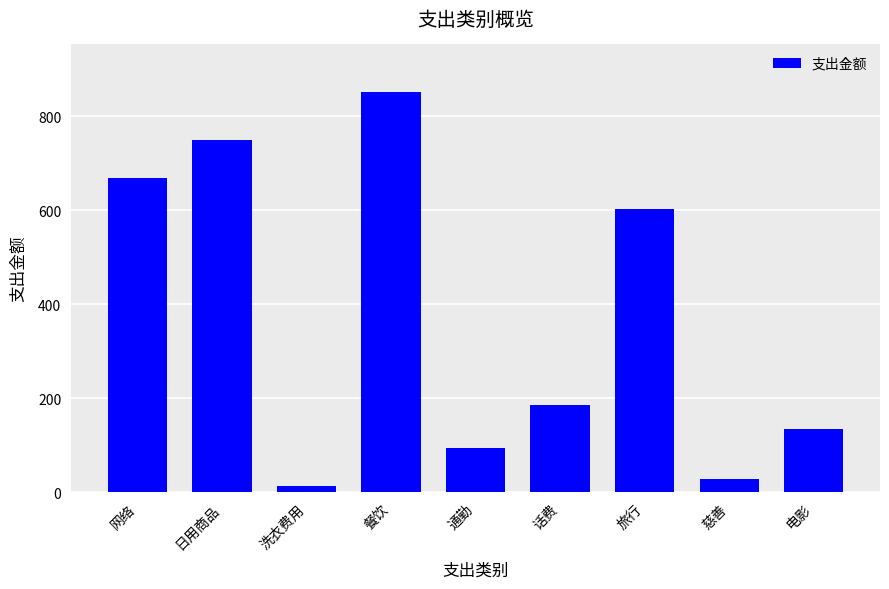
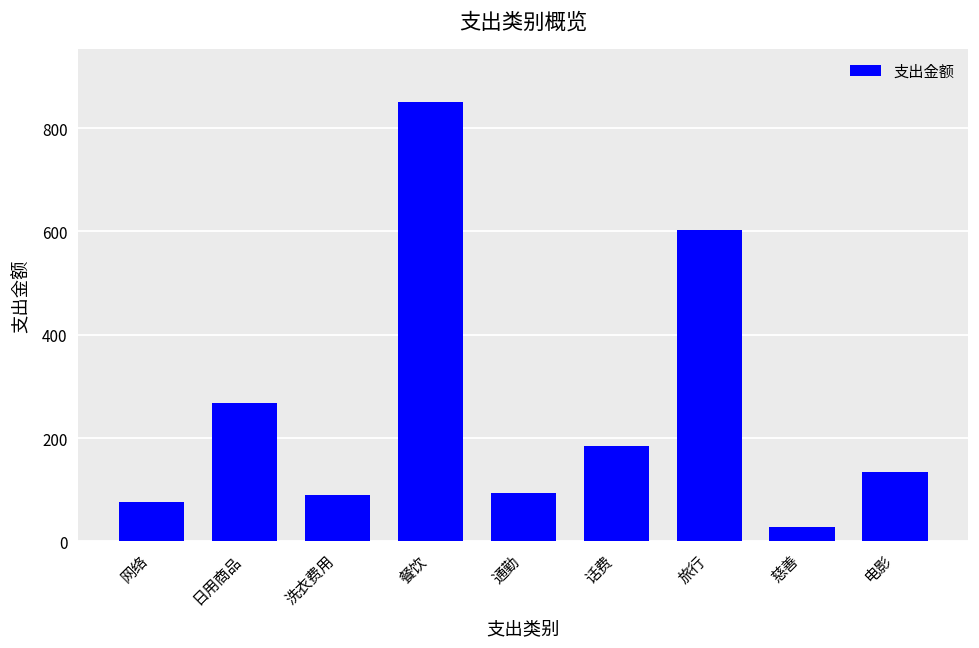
网络: 670 -> 80
日用商品: 750 -> 270
洗衣费用: 10 -> 90
